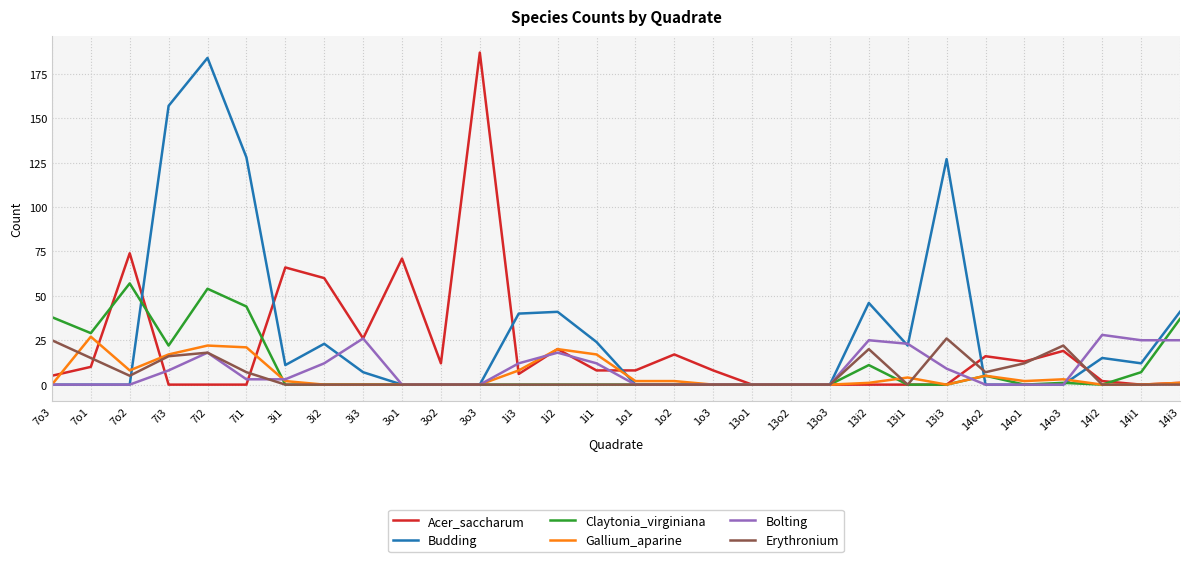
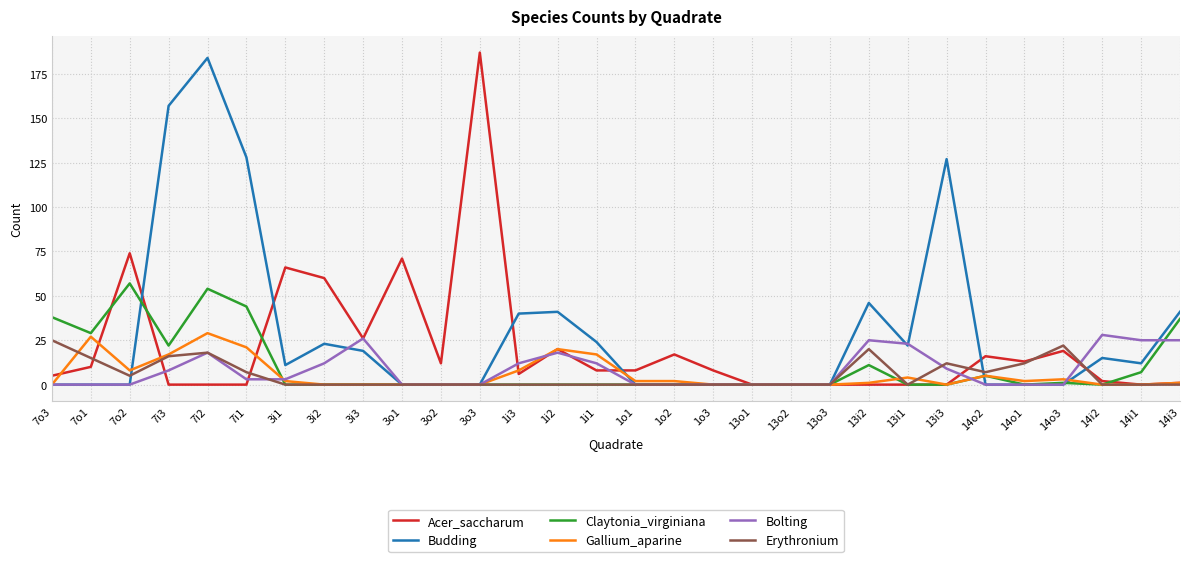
Gallium_aparine, 7i2: 22 -> 29
Budding, 3i3: 7 -> 19
Erythronium, 13i3: 26 -> 12
